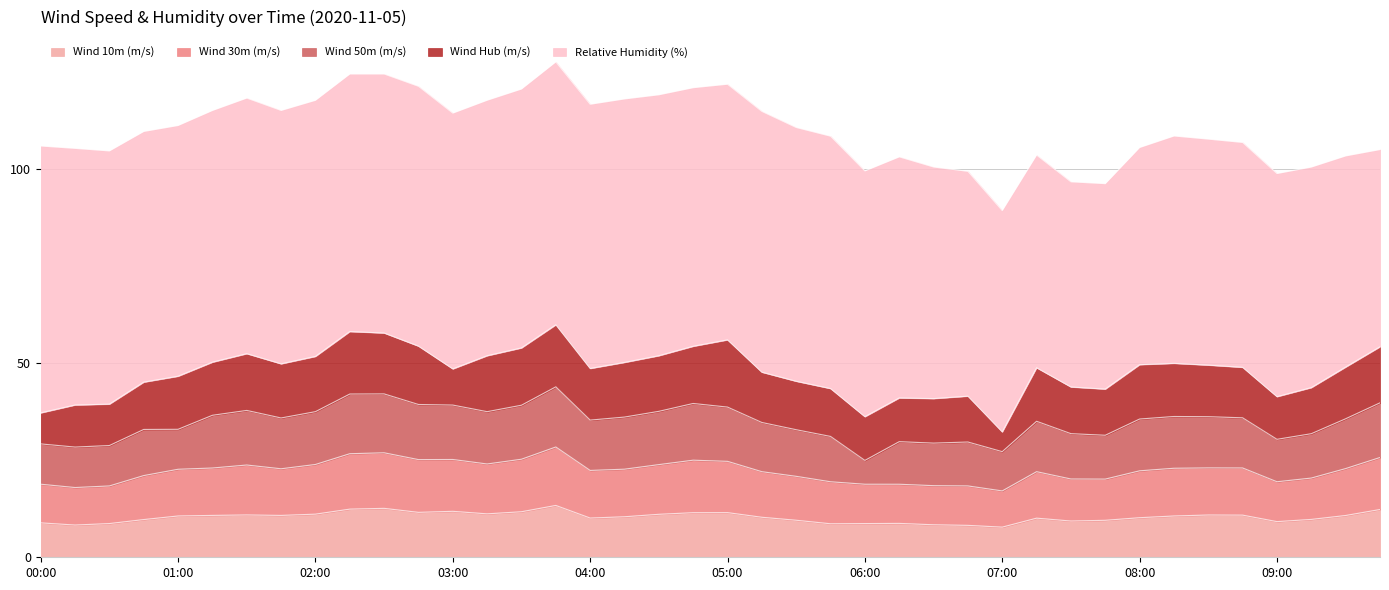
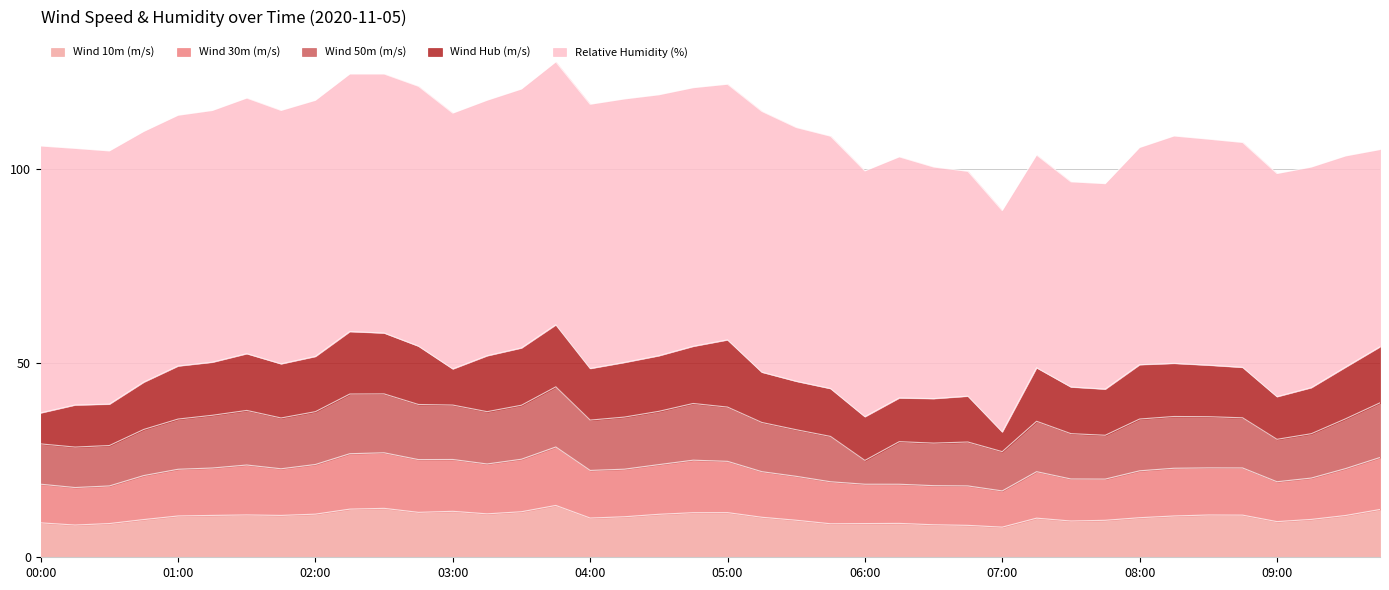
Wind 50m (m/s), 01:00: 10 -> 13
